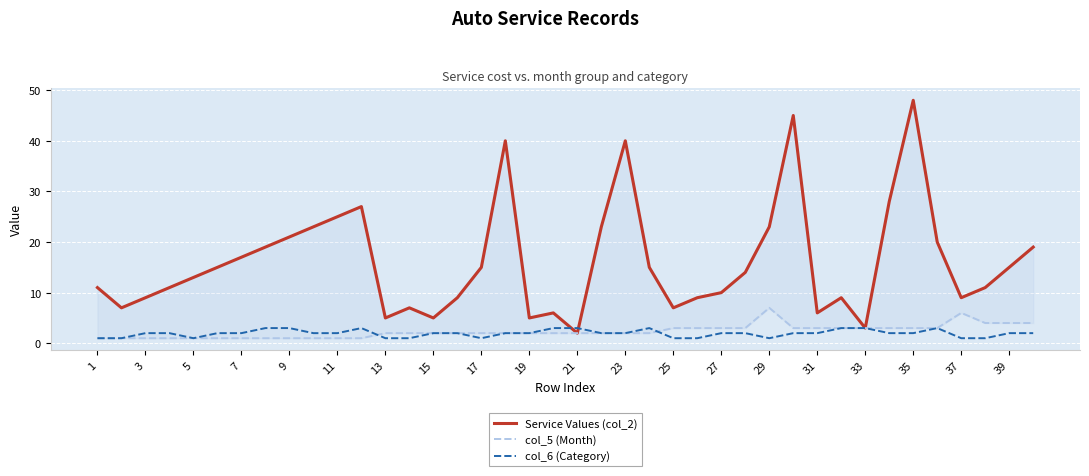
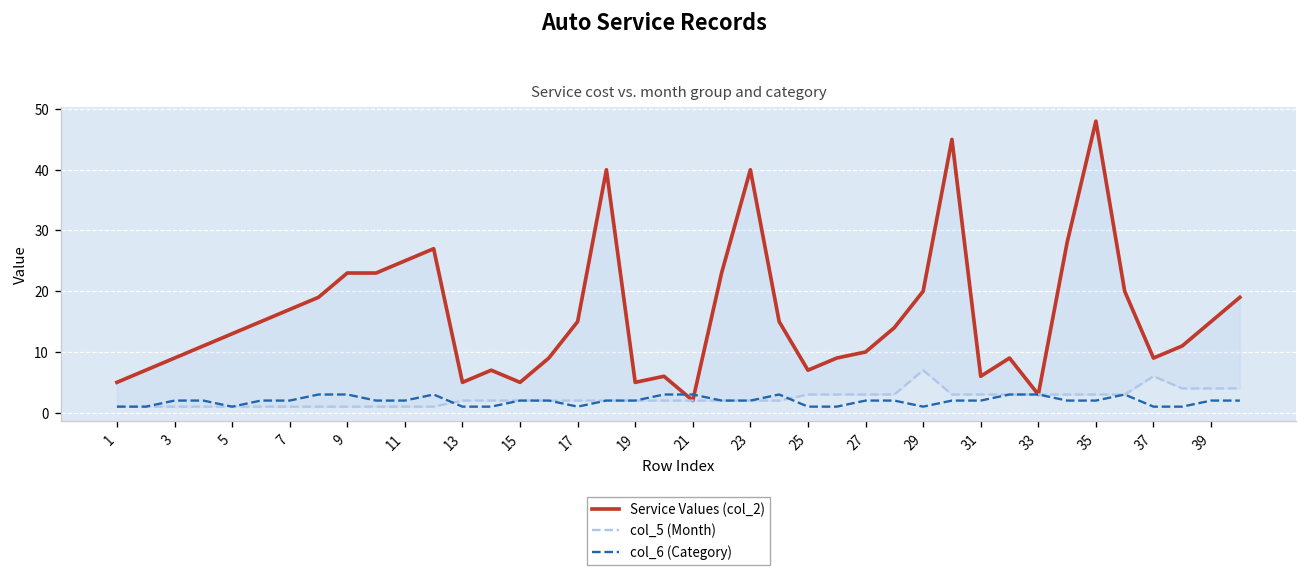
Service Values (col_2), 1: 11 -> 5
Service Values (col_2), 9: 21 -> 23
Service Values (col_2), 29: 23 -> 20
